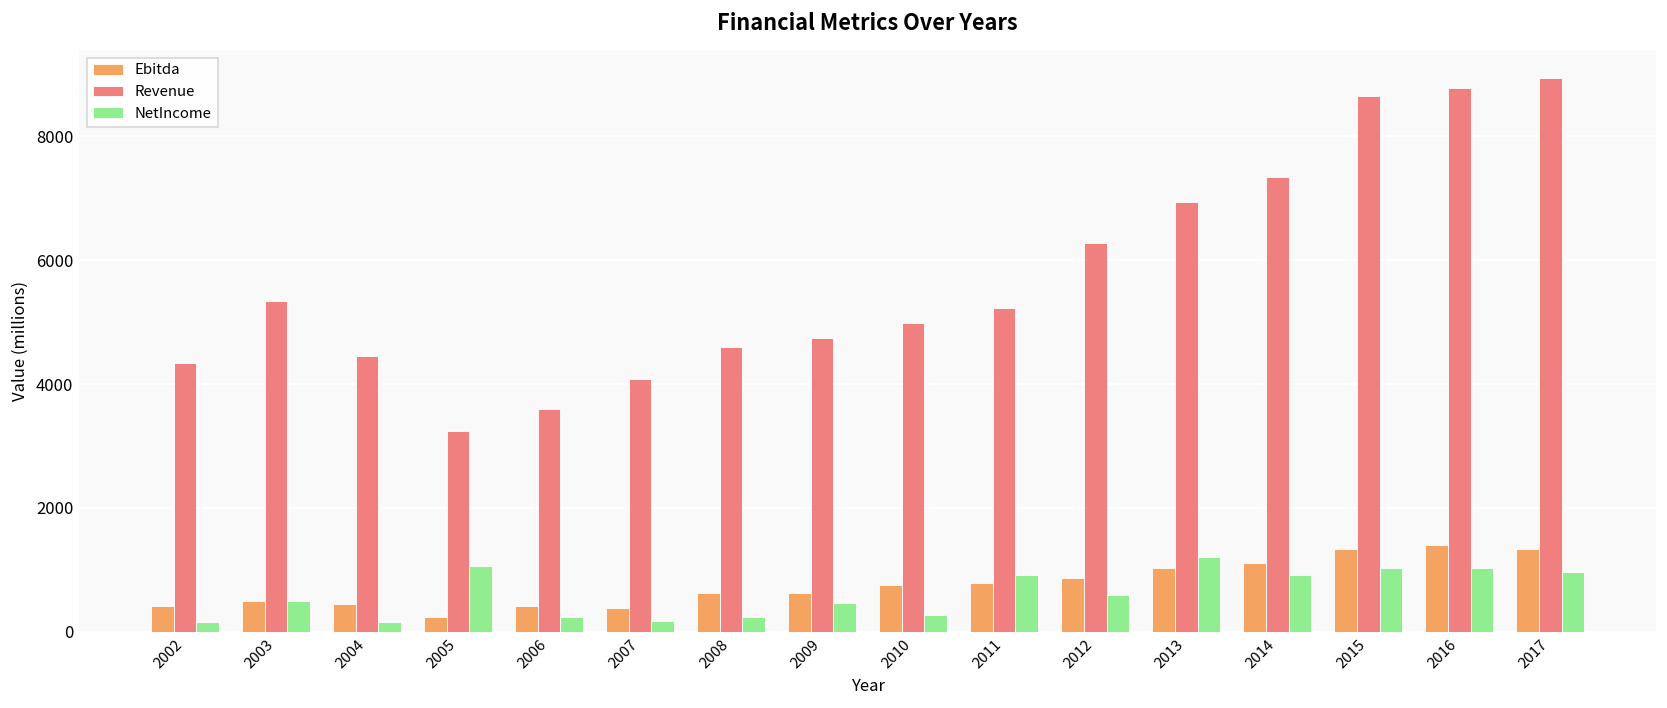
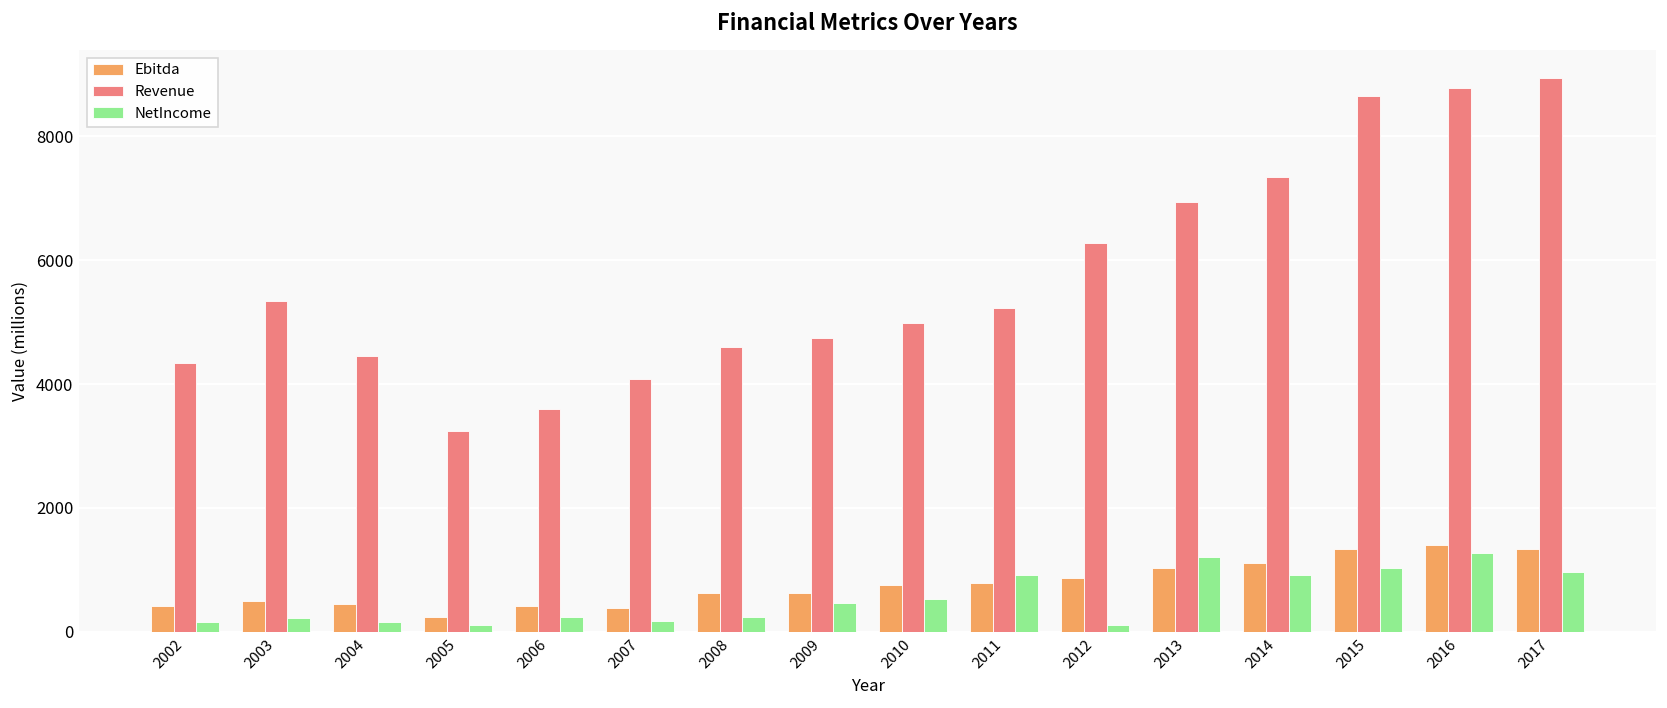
NetIncome, 2003: 500 -> 200
NetIncome, 2005: 1100 -> 100
NetIncome, 2010: 300 -> 500
NetIncome, 2012: 600 -> 100
NetIncome, 2016: 1000 -> 1300
